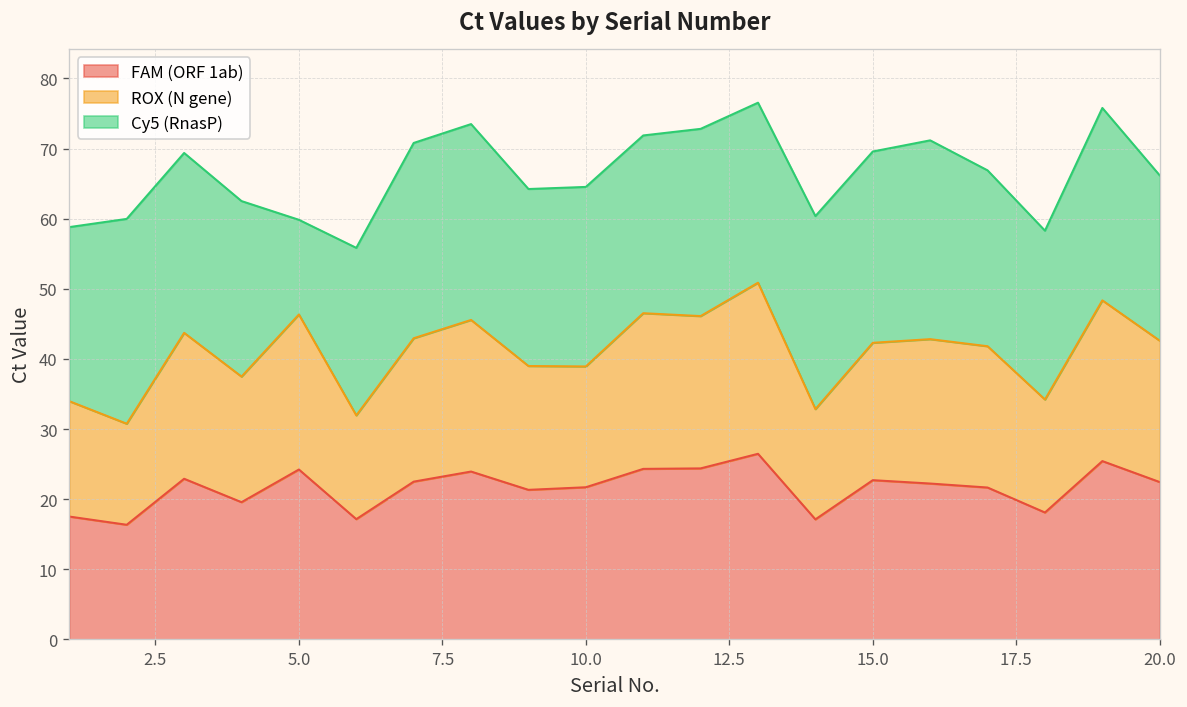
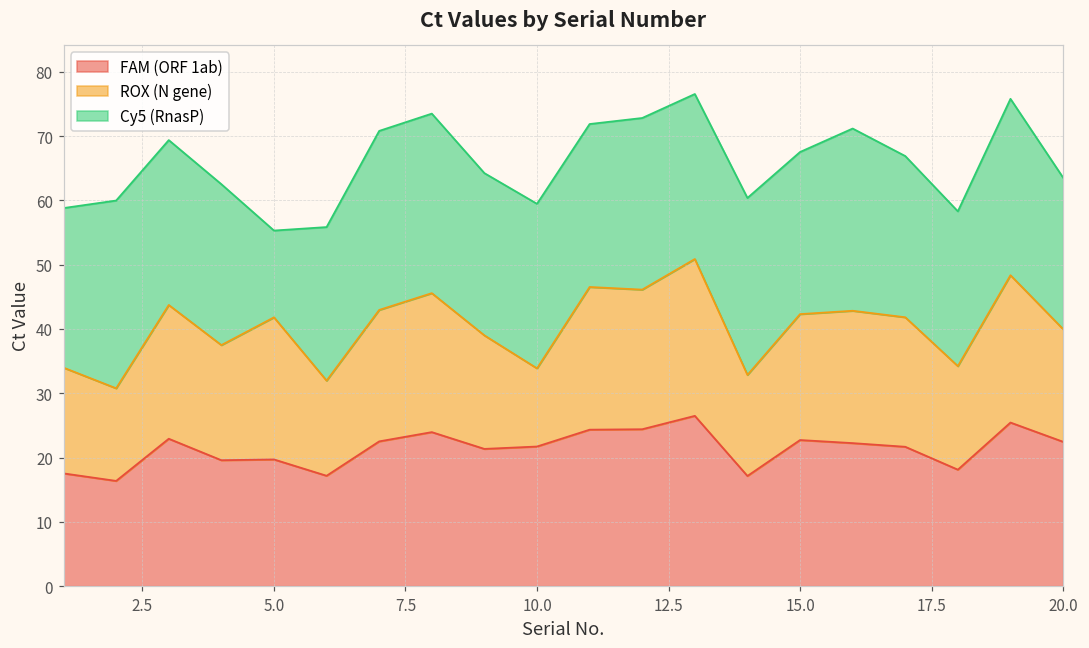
FAM (ORF 1ab), 5.0: 24 -> 20
ROX (N gene), 10.0: 17 -> 12
Cy5 (RnasP), 15.0: 27 -> 25
ROX (N gene), 20.0: 20 -> 18
